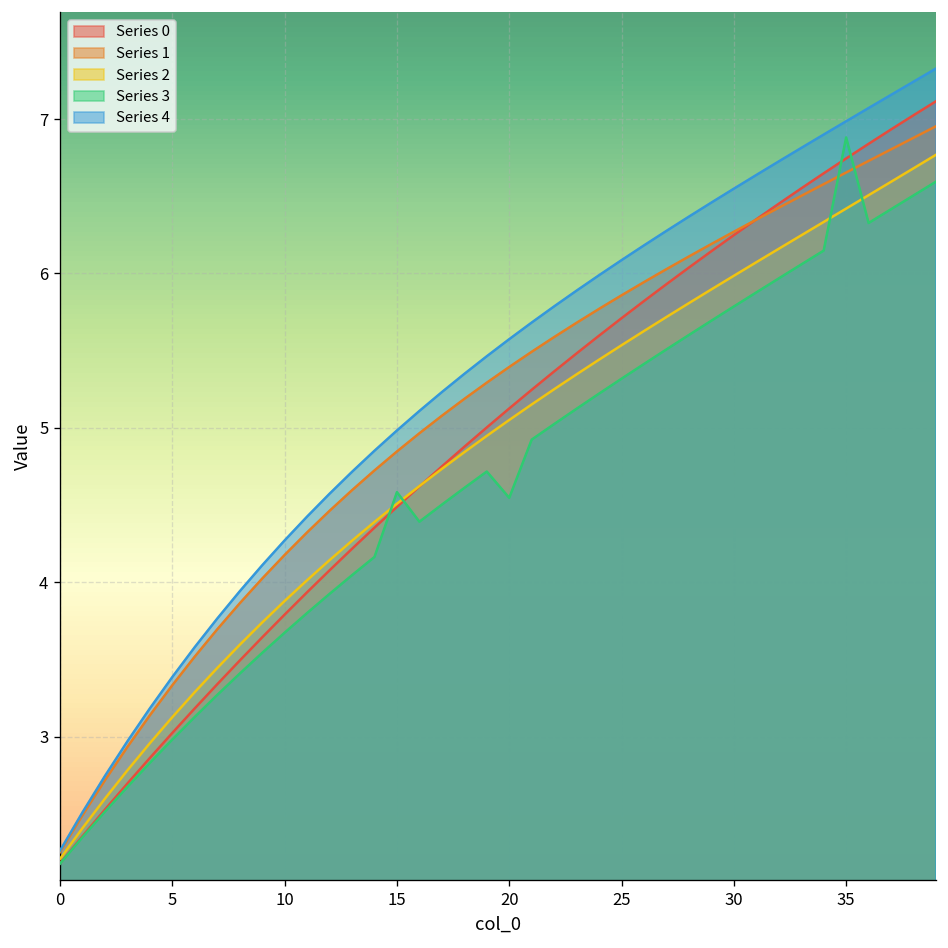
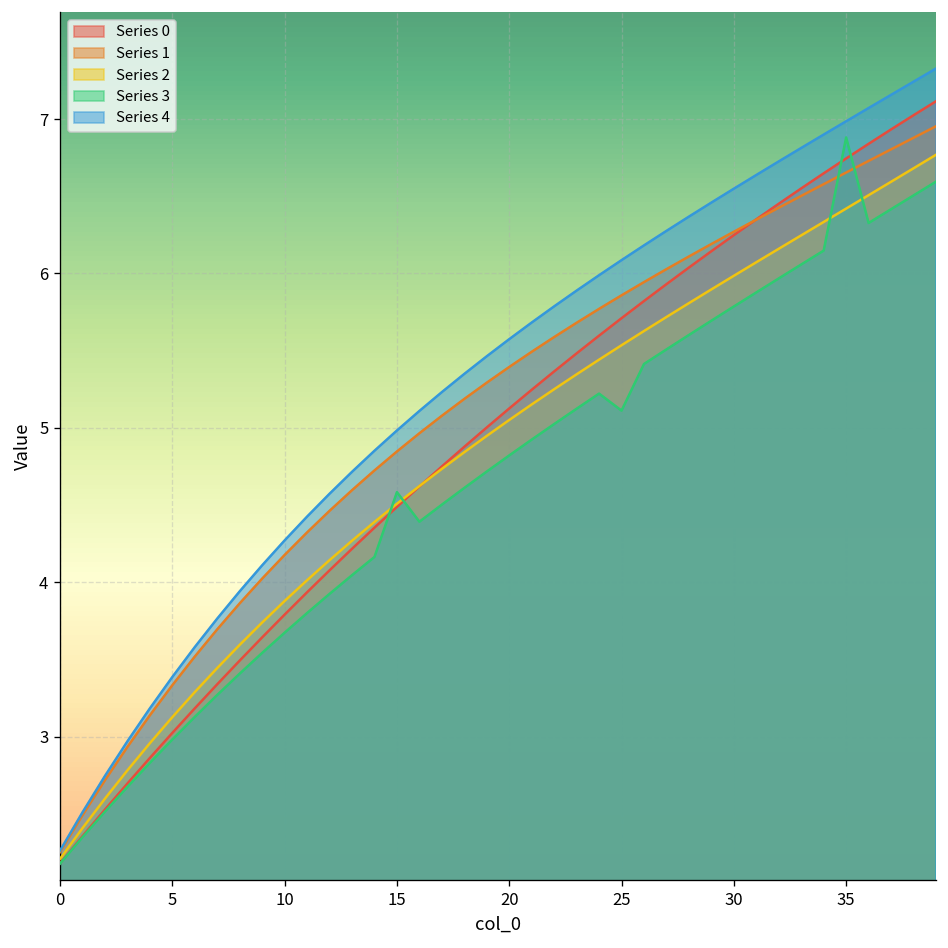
Series 3, 20: 4.55 -> 4.82
Series 3, 25: 5.32 -> 5.11
